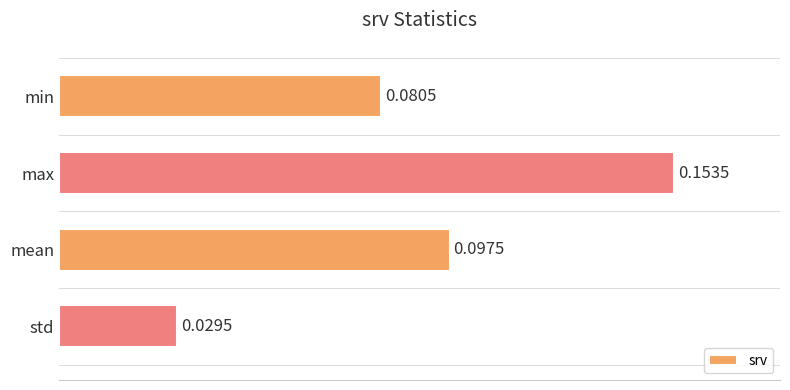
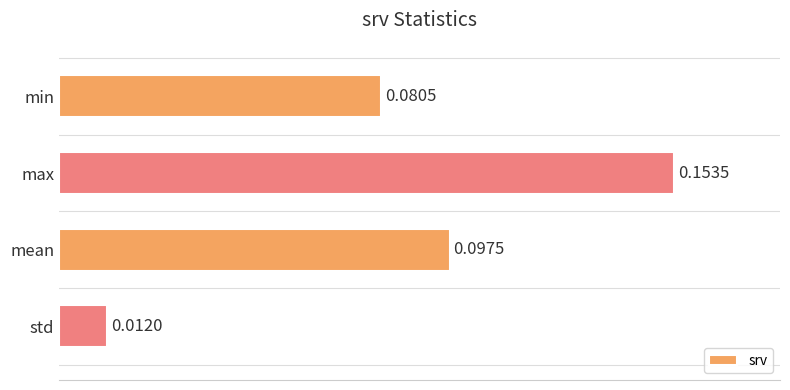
std: 0.0295 -> 0.0120
